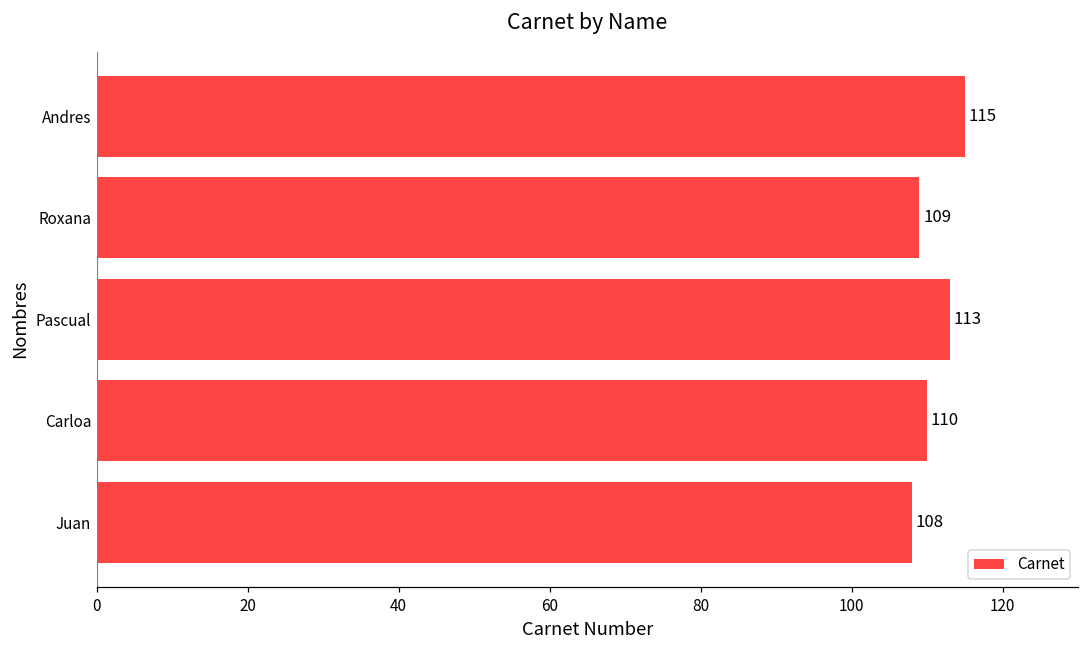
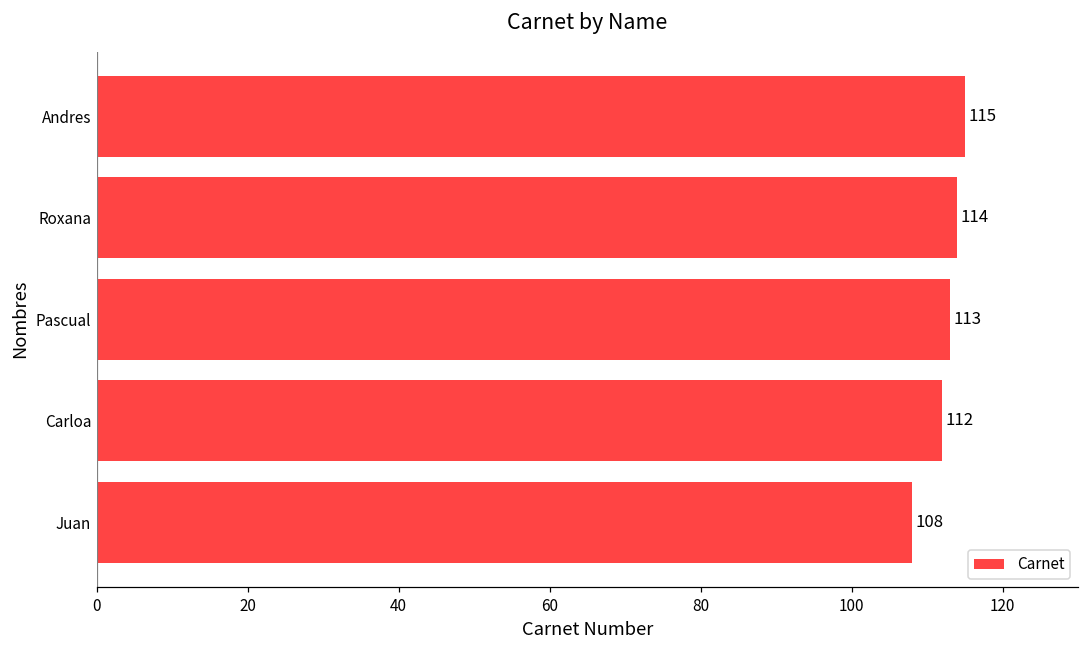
Roxana: 109 -> 114
Carloa: 110 -> 112
